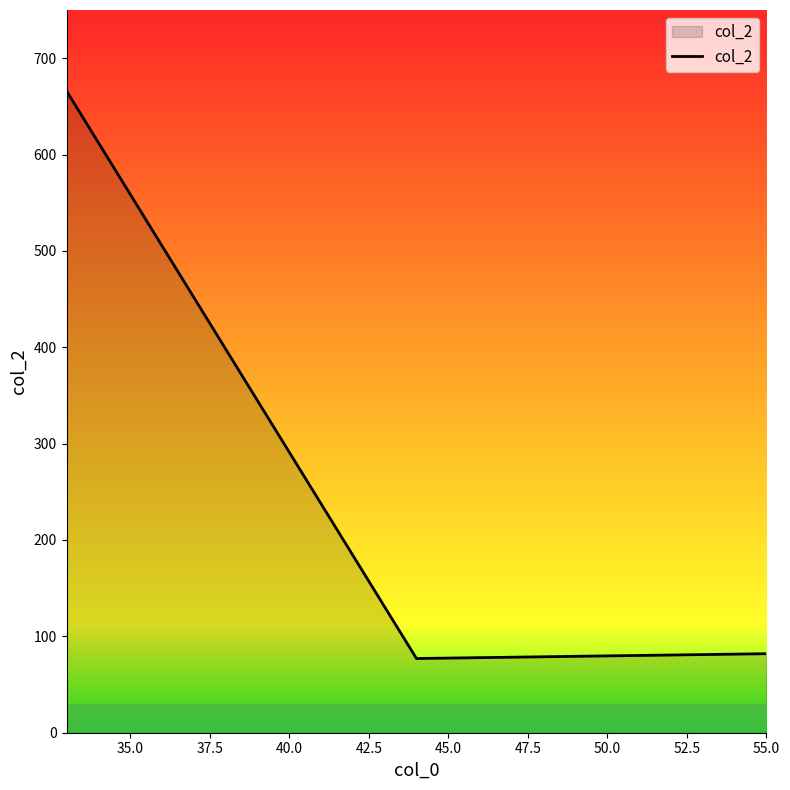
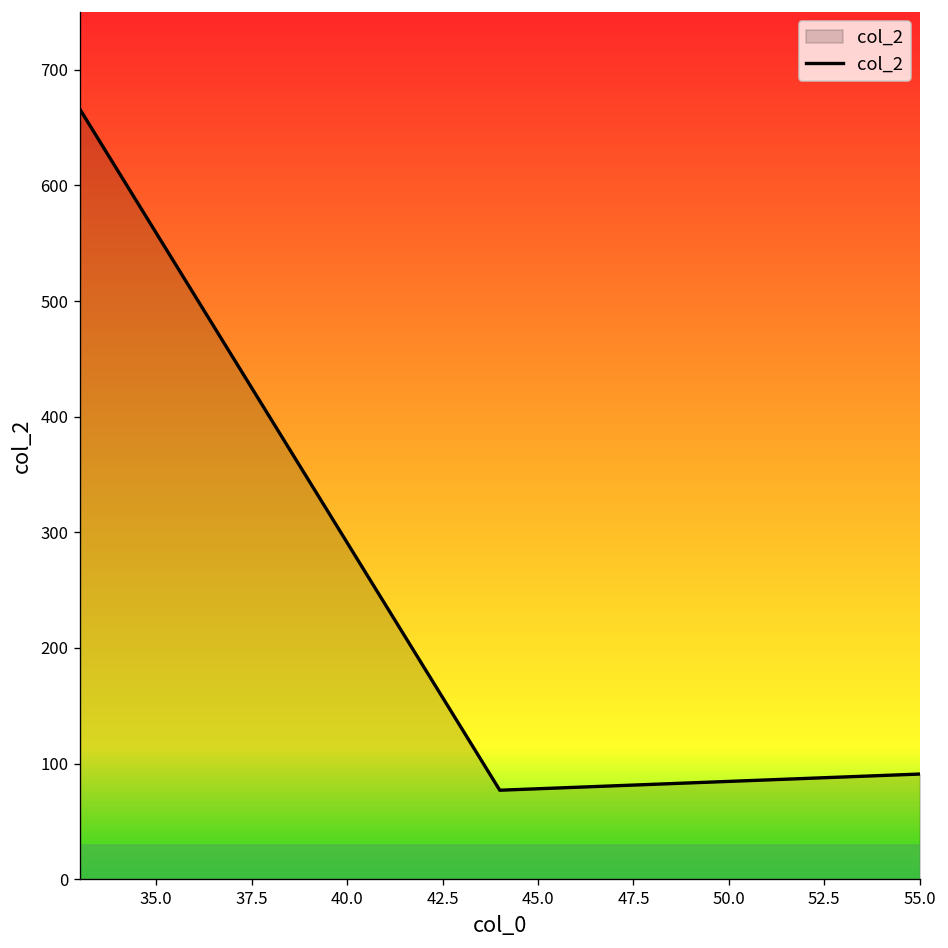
55.0: 80 -> 90
